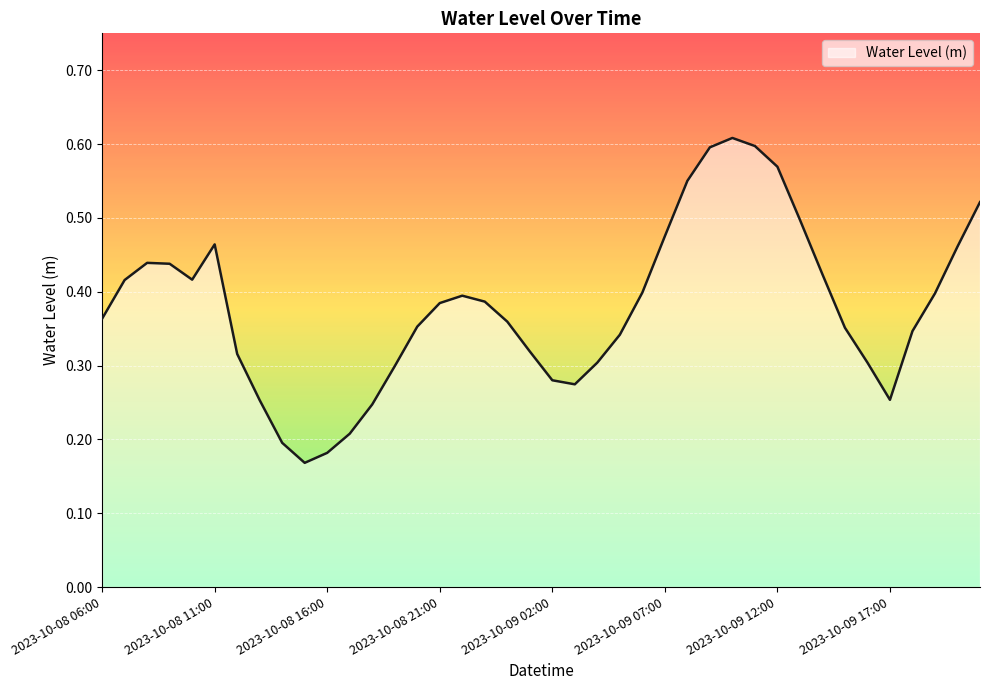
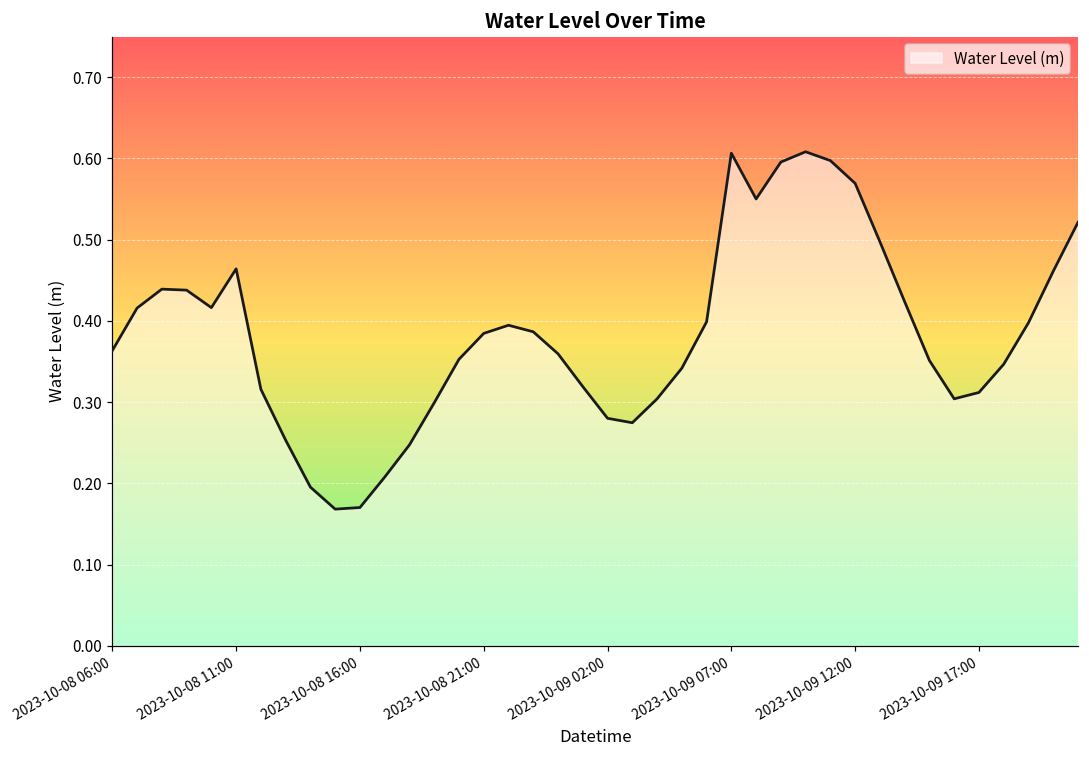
2023-10-08 16:00: 0.18 -> 0.17
2023-10-09 07:00: 0.48 -> 0.61
2023-10-09 17:00: 0.25 -> 0.31
